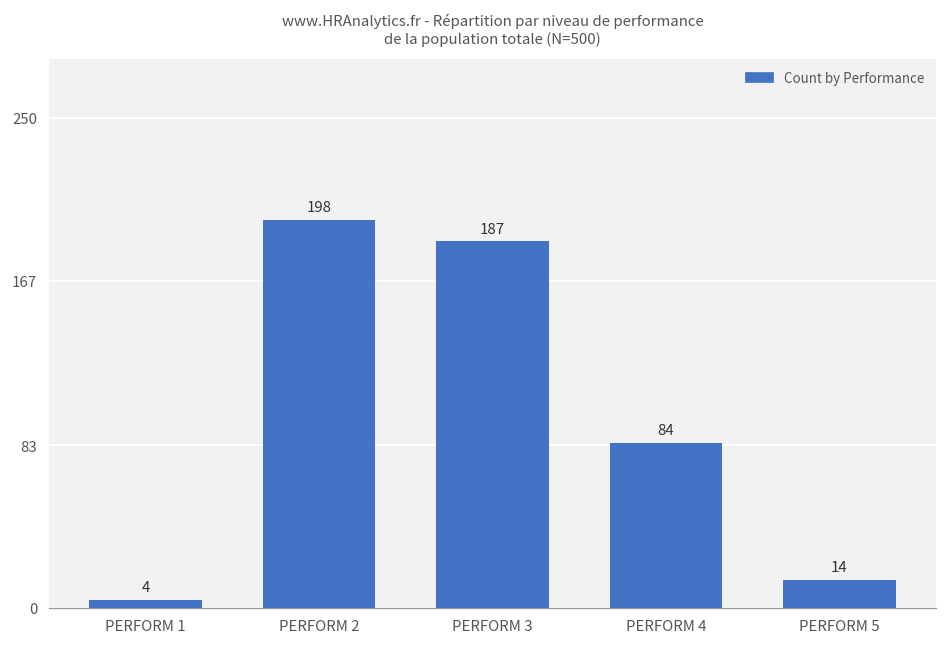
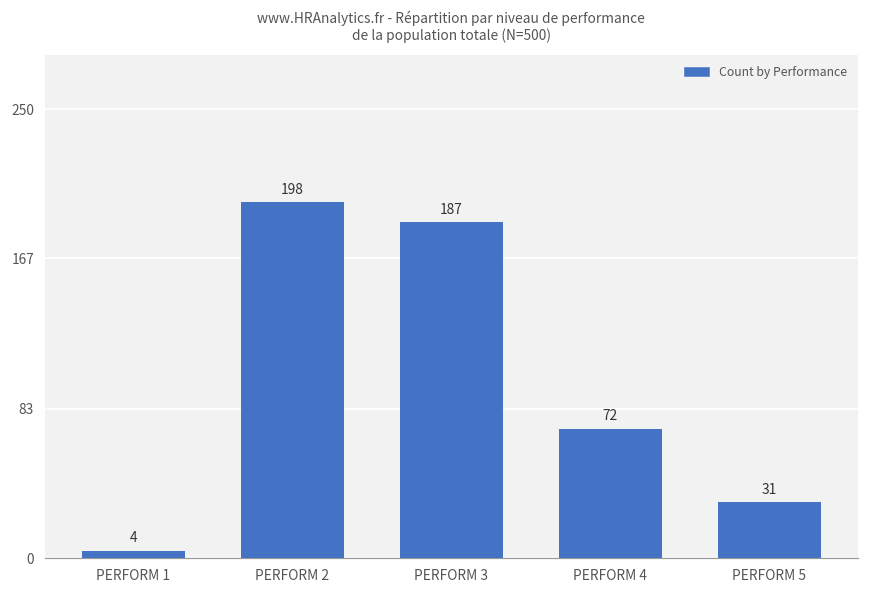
PERFORM 4: 84 -> 72
PERFORM 5: 14 -> 31
